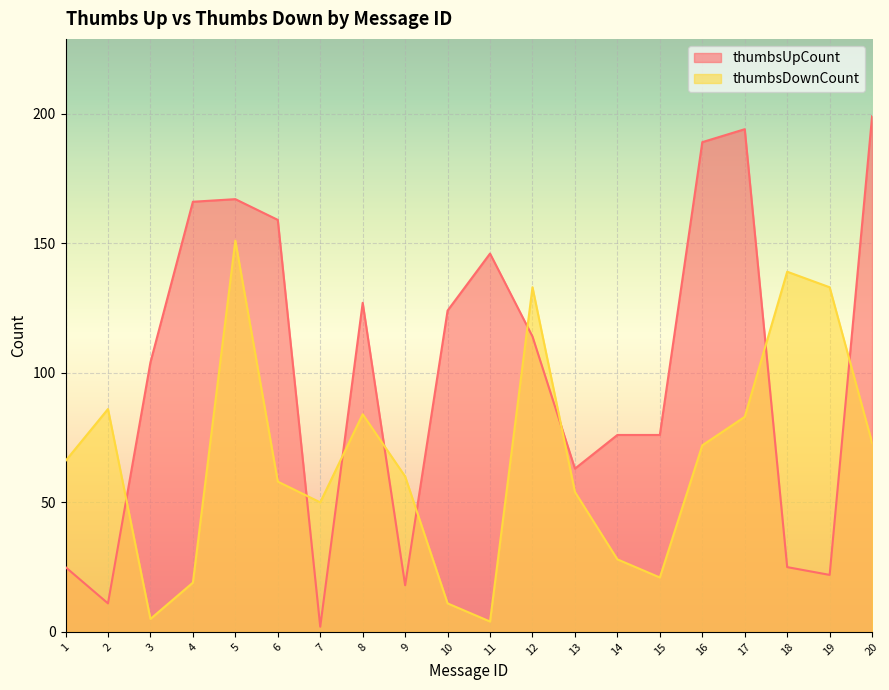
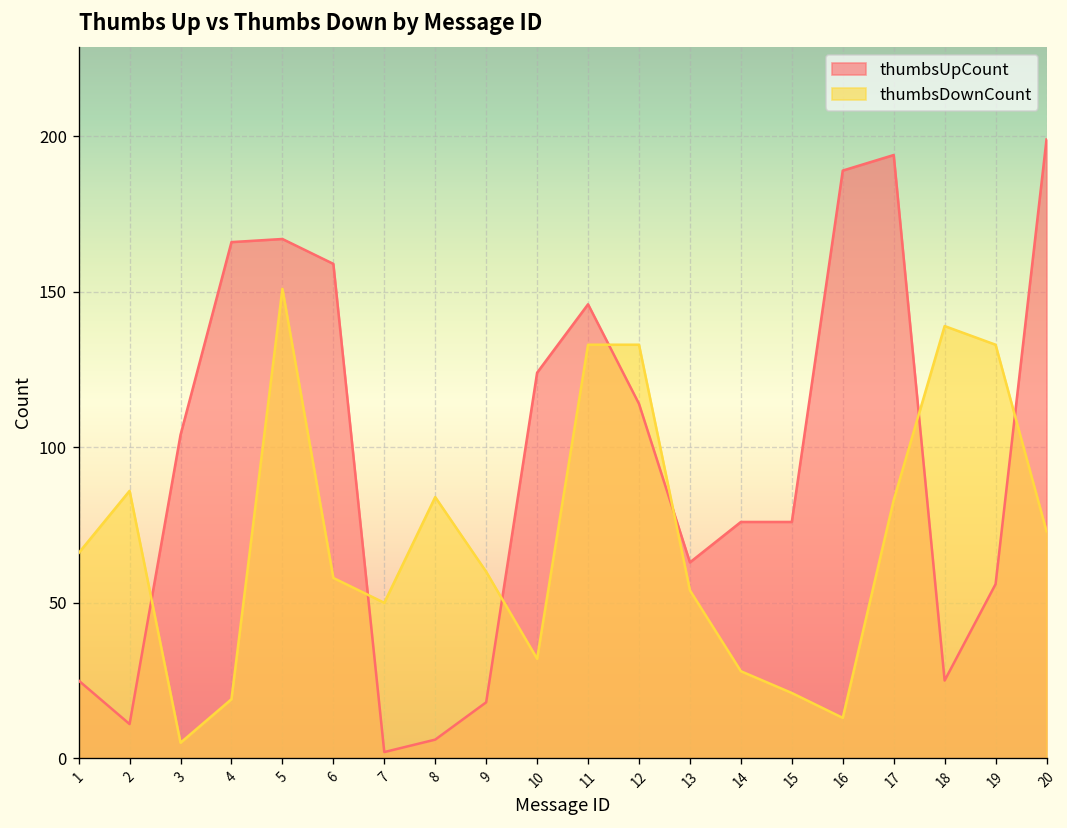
thumbsUpCount, 8: 127 -> 6
thumbsDownCount, 10: 11 -> 32
thumbsDownCount, 11: 4 -> 133
thumbsDownCount, 16: 72 -> 13
thumbsUpCount, 19: 22 -> 56
